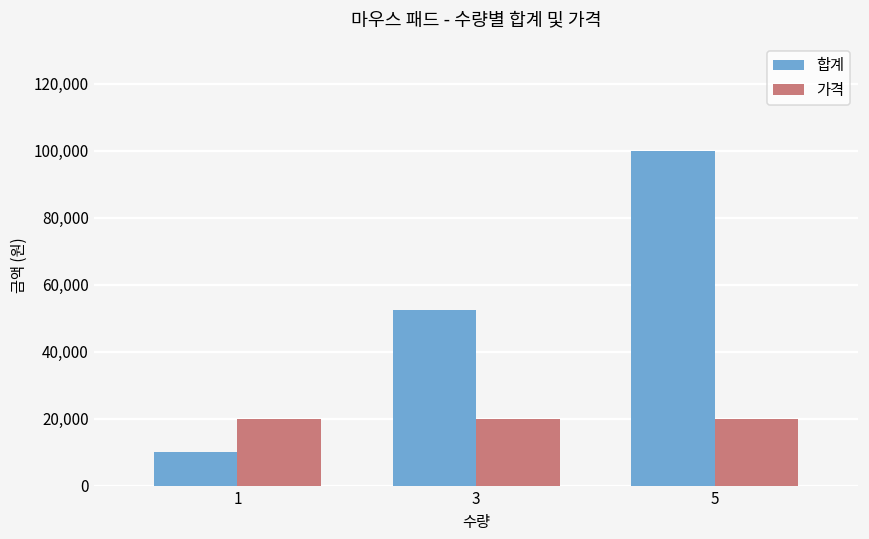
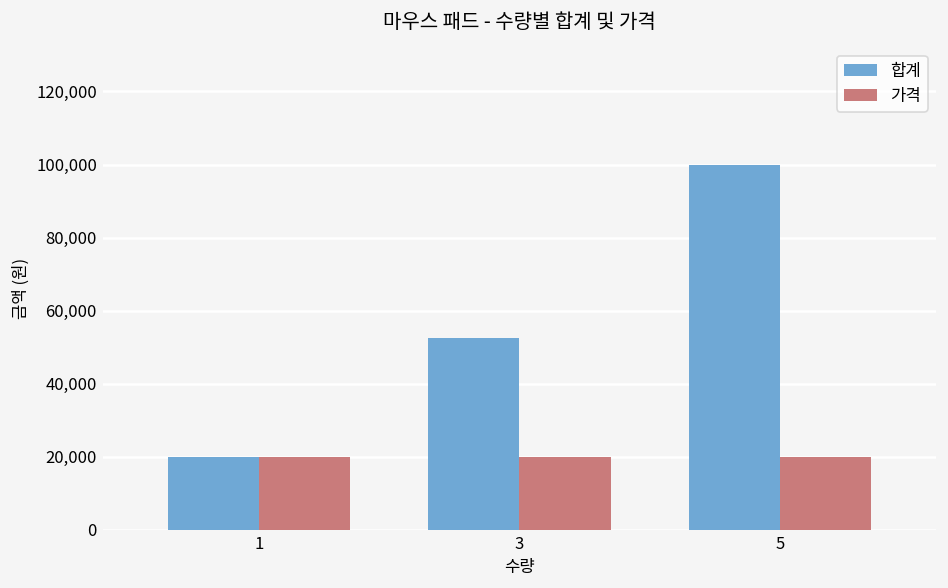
합계, 1: 10,000 -> 20,000
